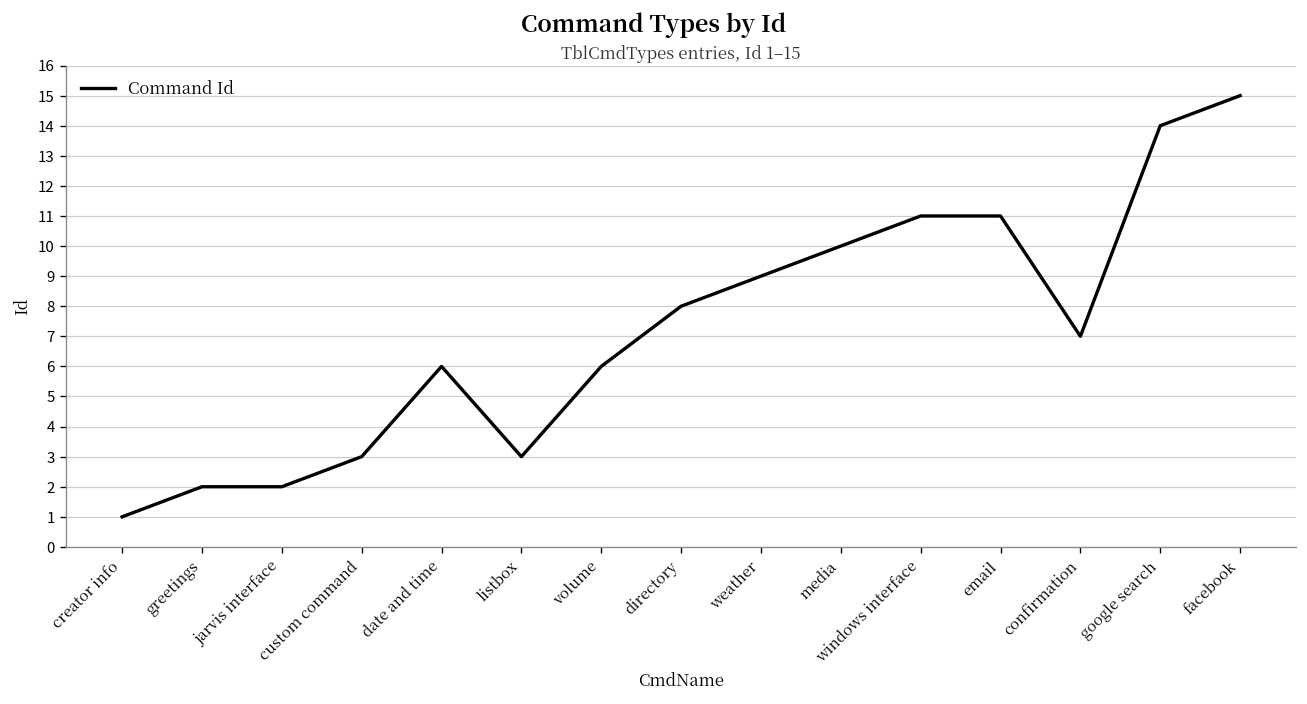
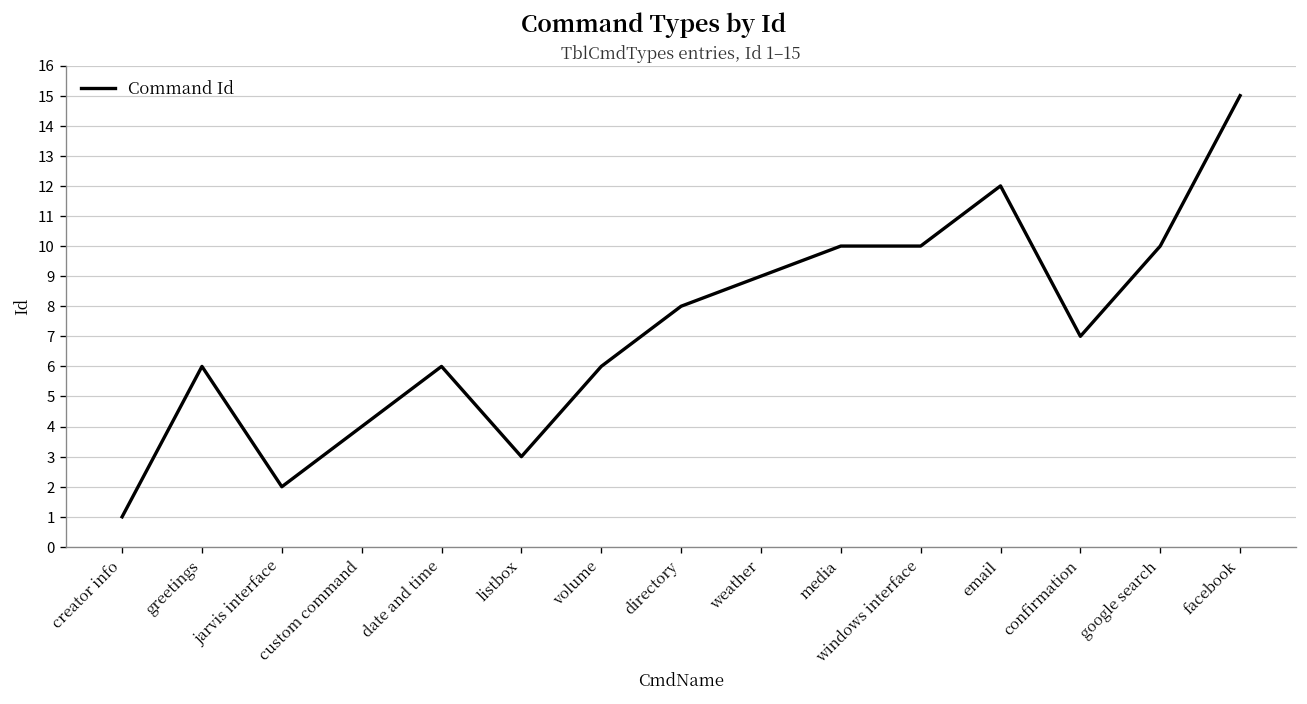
greetings: 2 -> 6
custom command: 3 -> 4
windows interface: 11 -> 10
email: 11 -> 12
google search: 14 -> 10
